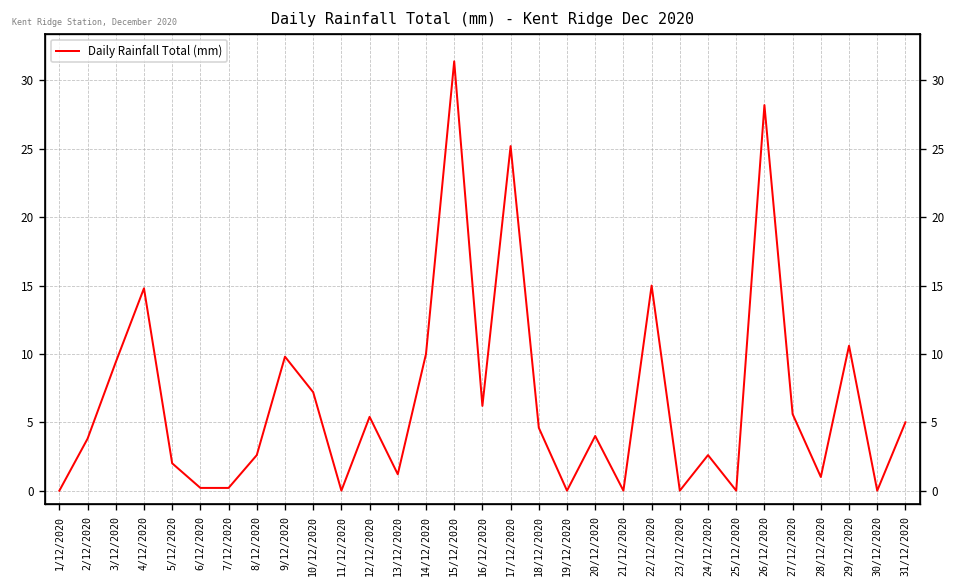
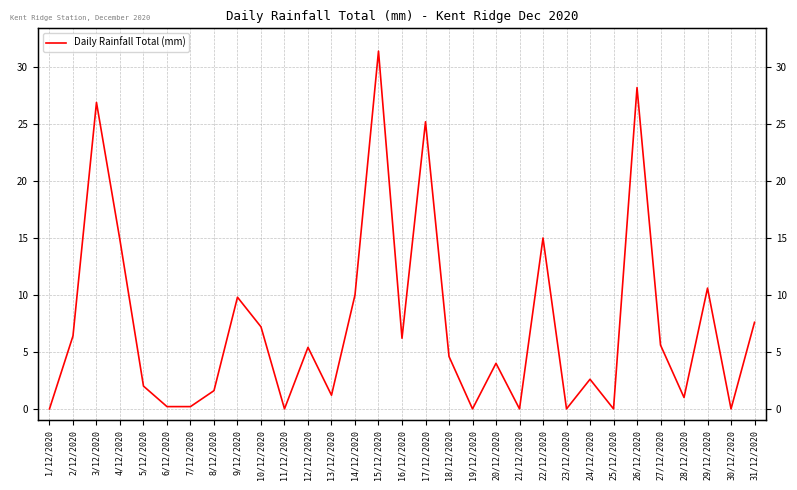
2/12/2020: 3.8 -> 6.4
3/12/2020: 9.4 -> 26.9
8/12/2020: 2.6 -> 1.6
31/12/2020: 5.0 -> 7.6
